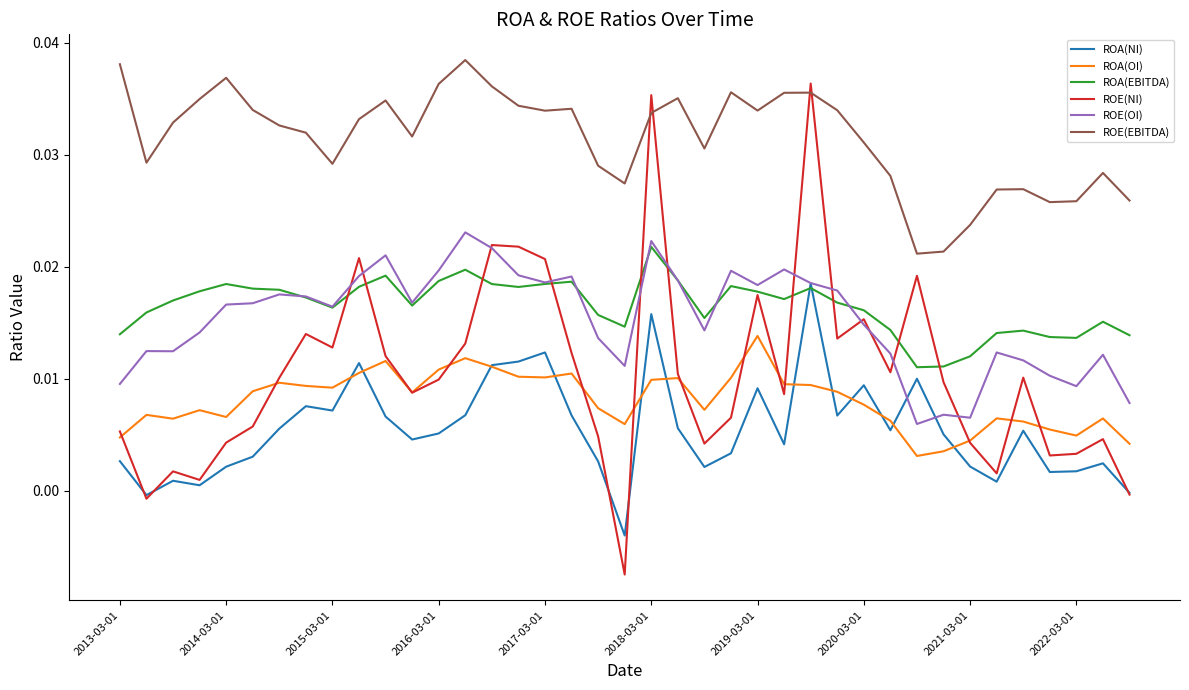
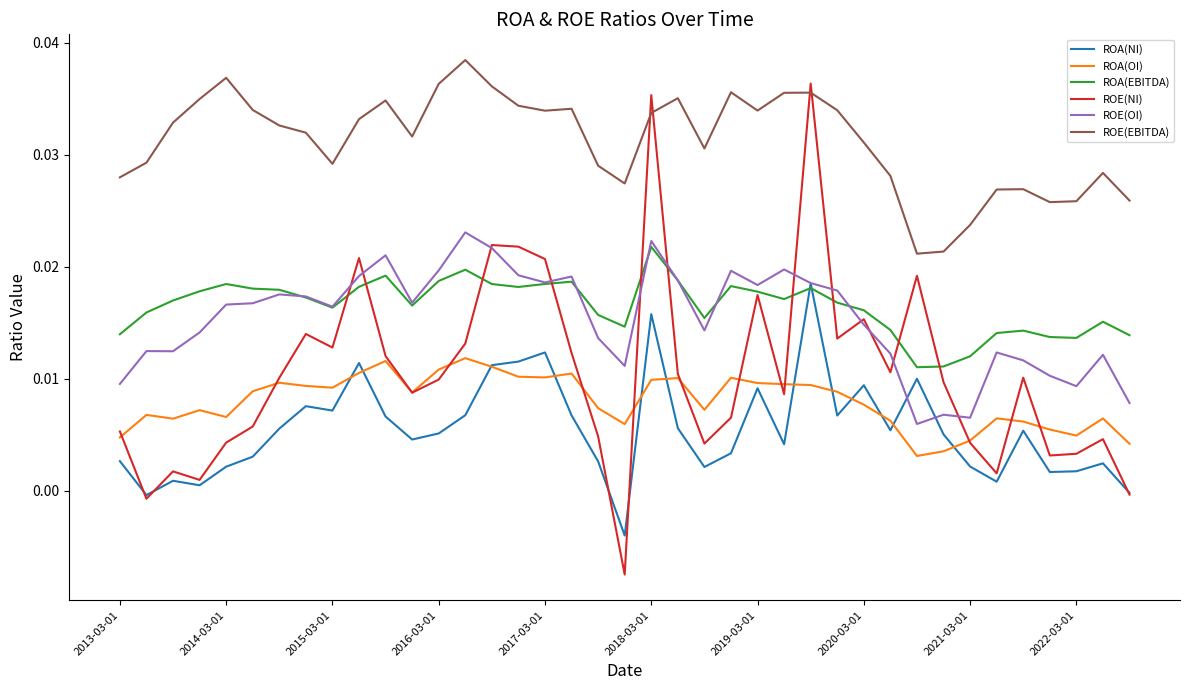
ROE(EBITDA), 2013-03-01: 0.0381 -> 0.0280
ROA(OI), 2019-03-01: 0.0138 -> 0.0096
